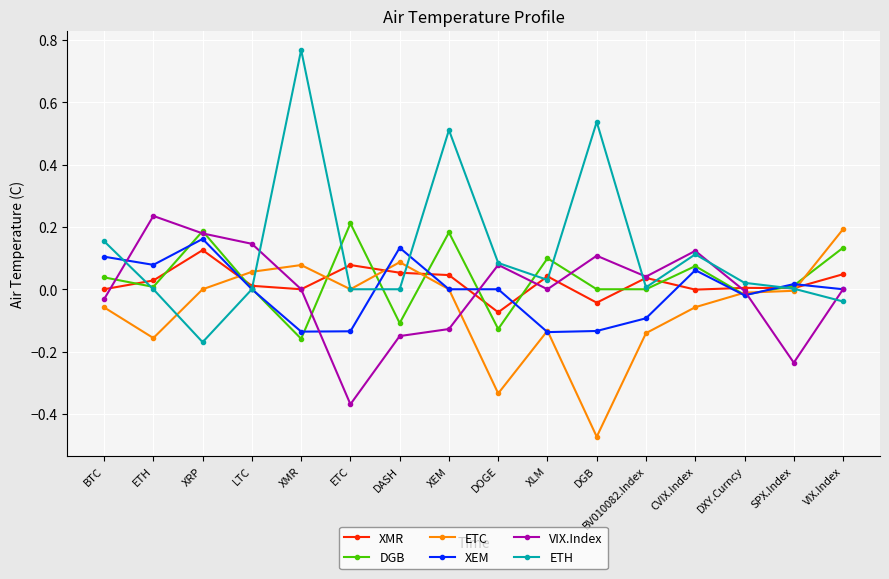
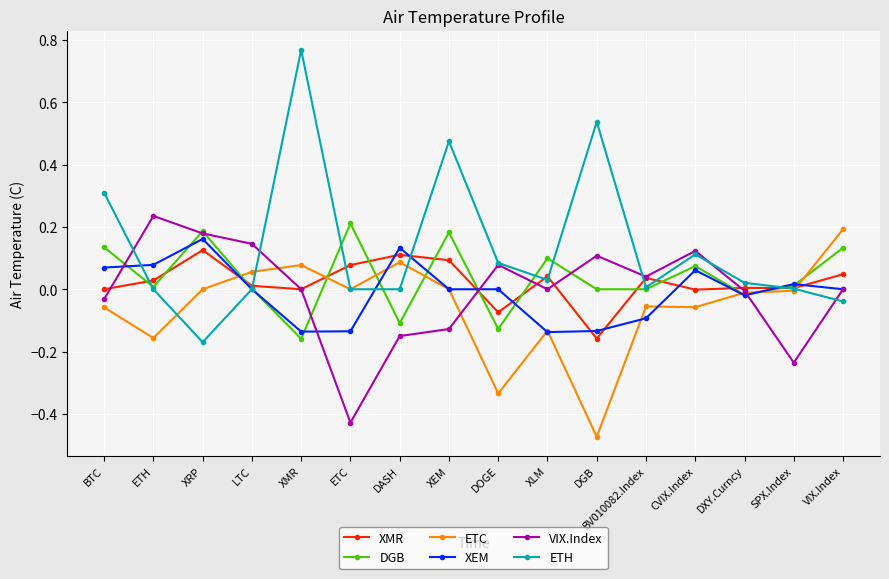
DGB, BTC: 0.04 -> 0.13
XEM, BTC: 0.10 -> 0.07
ETH, BTC: 0.15 -> 0.31
VIX.Index, ETC: -0.37 -> -0.43
XMR, DASH: 0.05 -> 0.11
XMR, XEM: 0.05 -> 0.09
ETH, XEM: 0.51 -> 0.48
XMR, DGB: -0.04 -> -0.16
ETC, BV010082.Index: -0.14 -> -0.05
